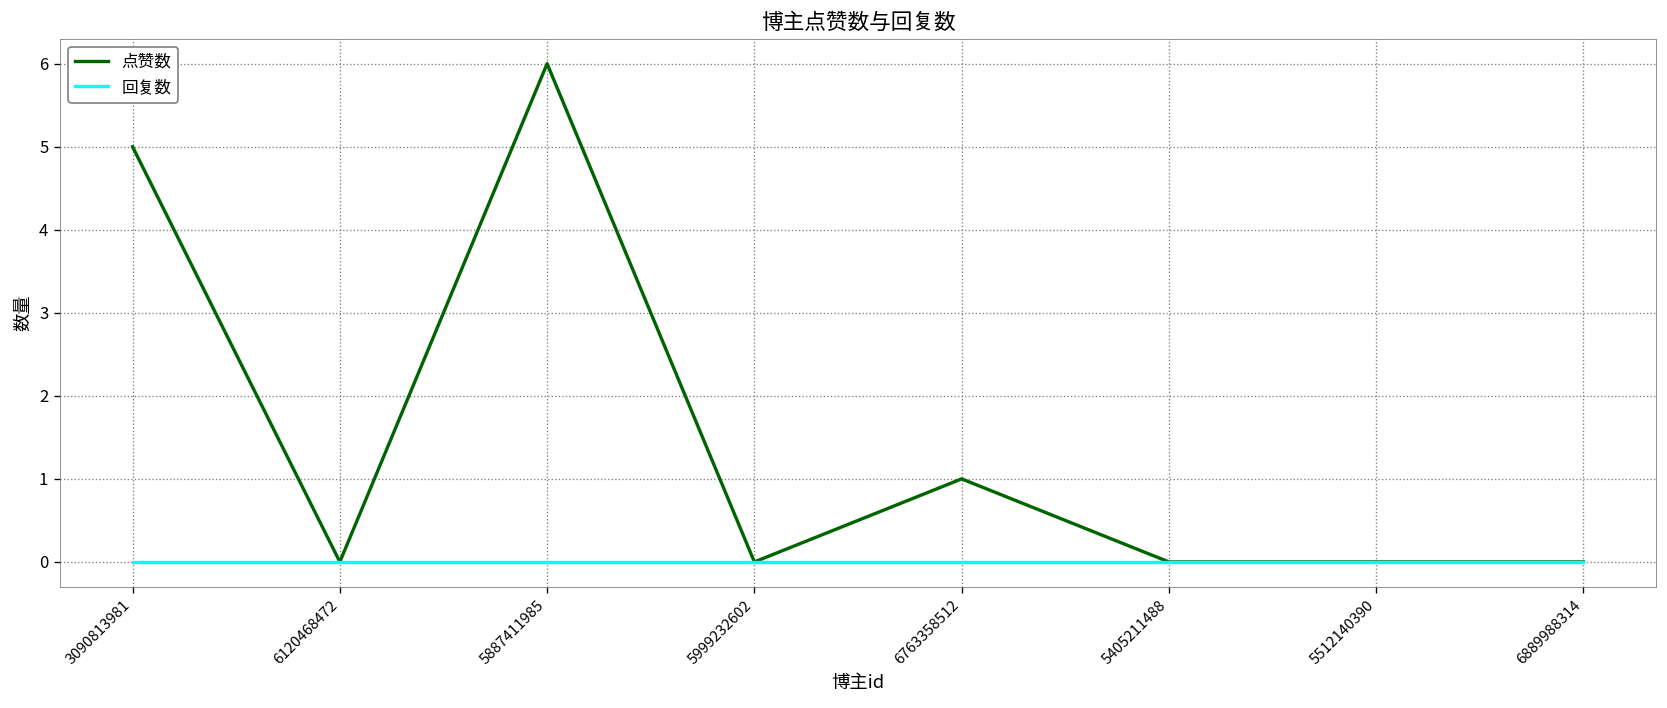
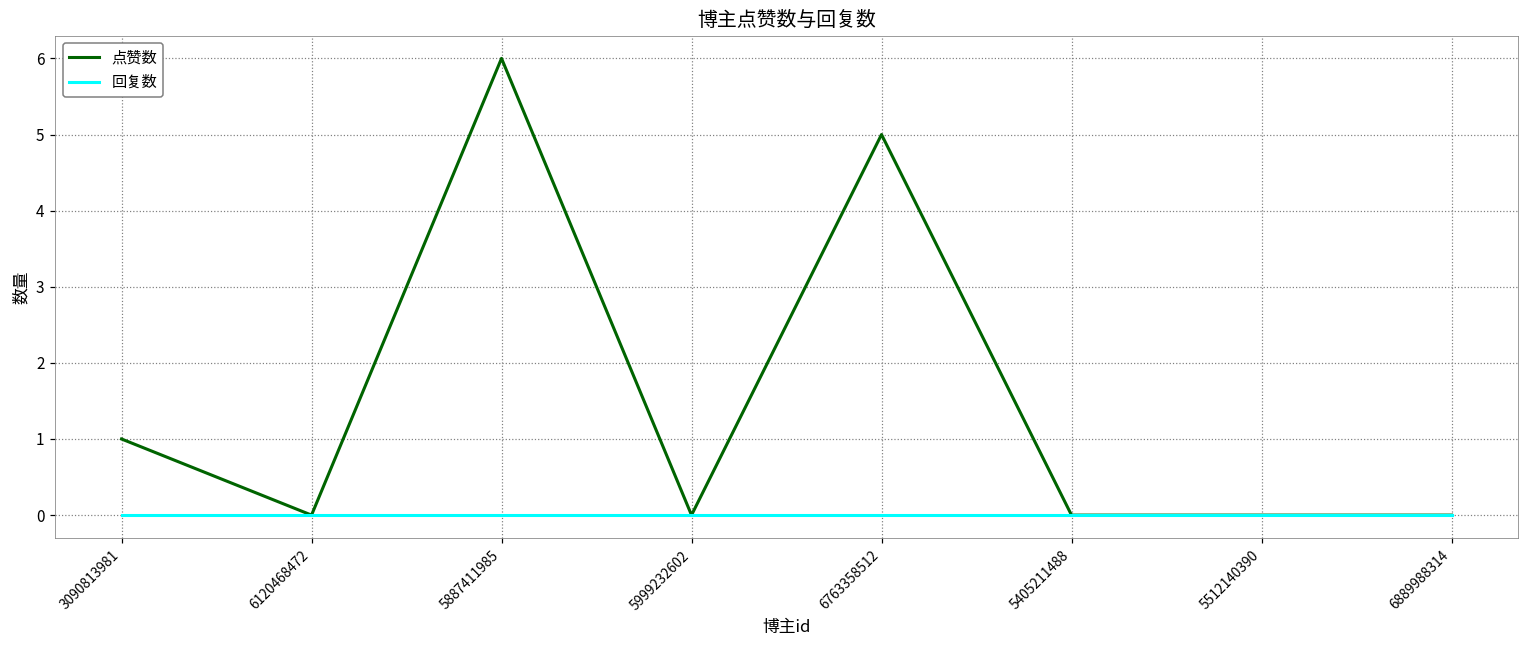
点赞数, 3090813981: 5 -> 1
点赞数, 6763358512: 1 -> 5
